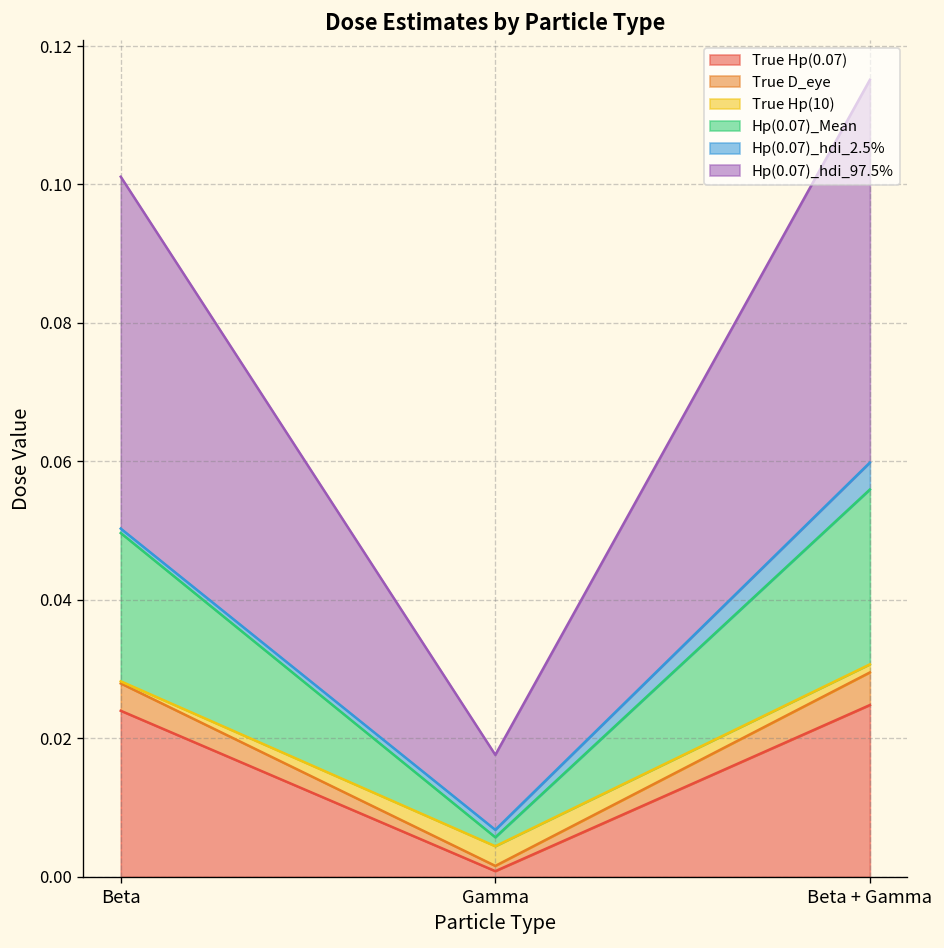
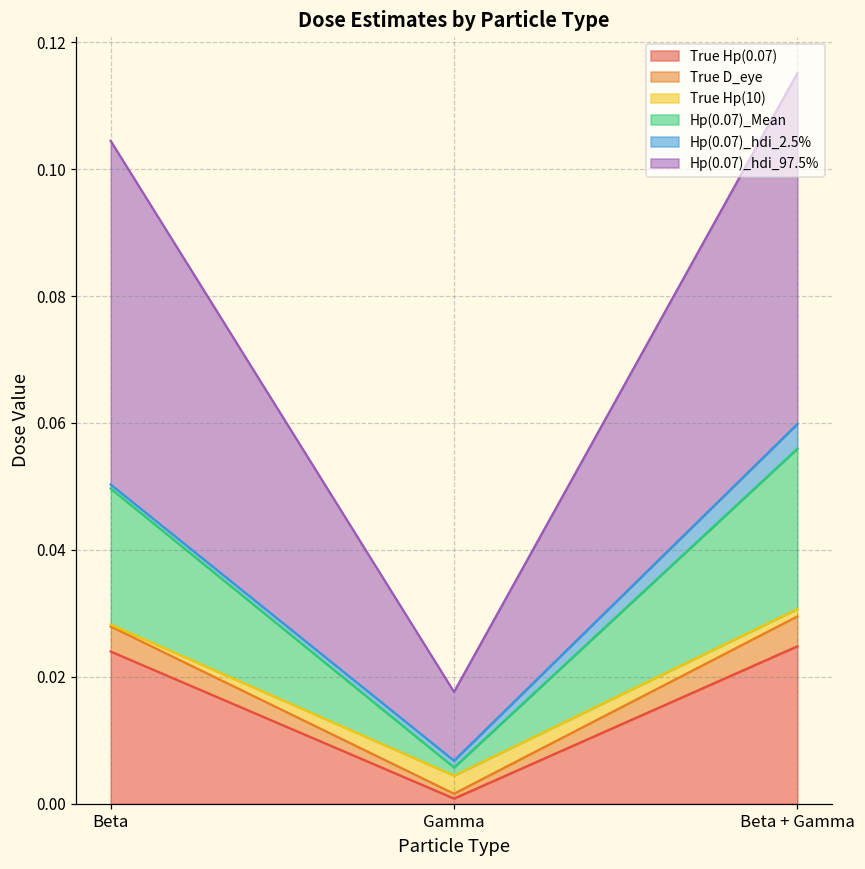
Hp(0.07)_hdi_97.5%, Beta: 0.051 -> 0.054
